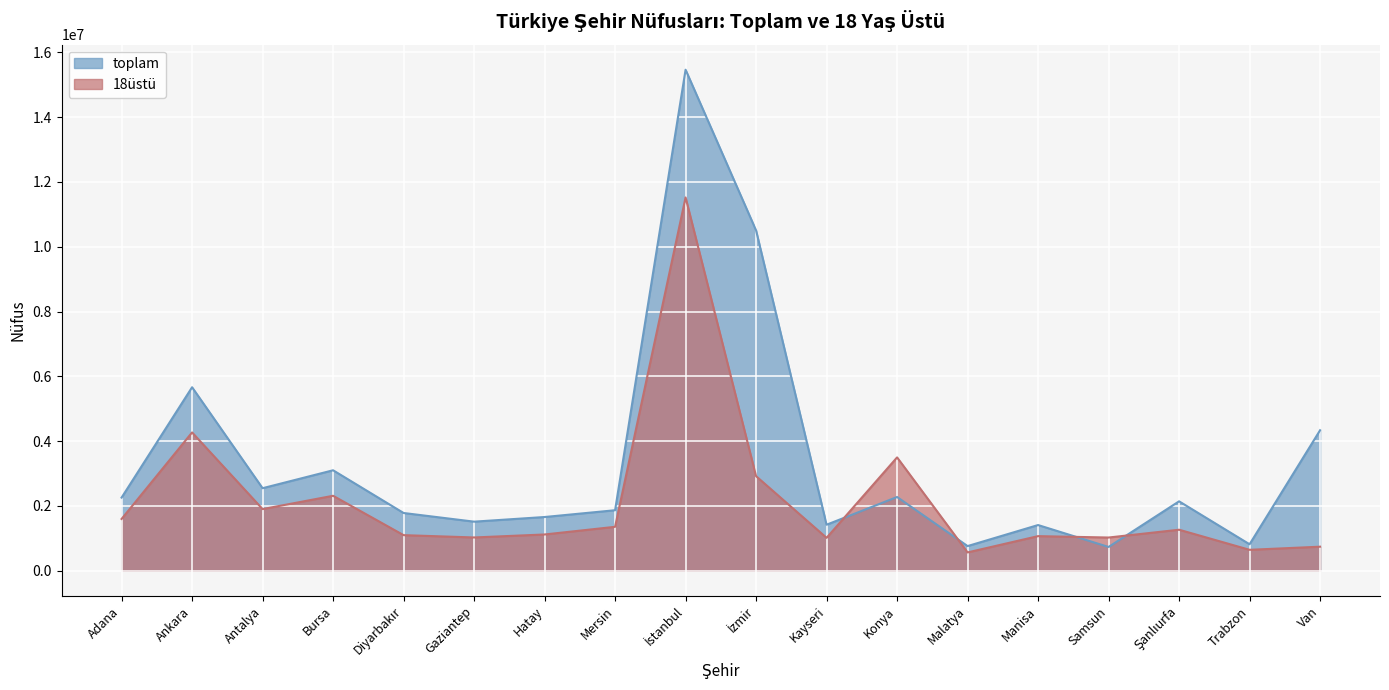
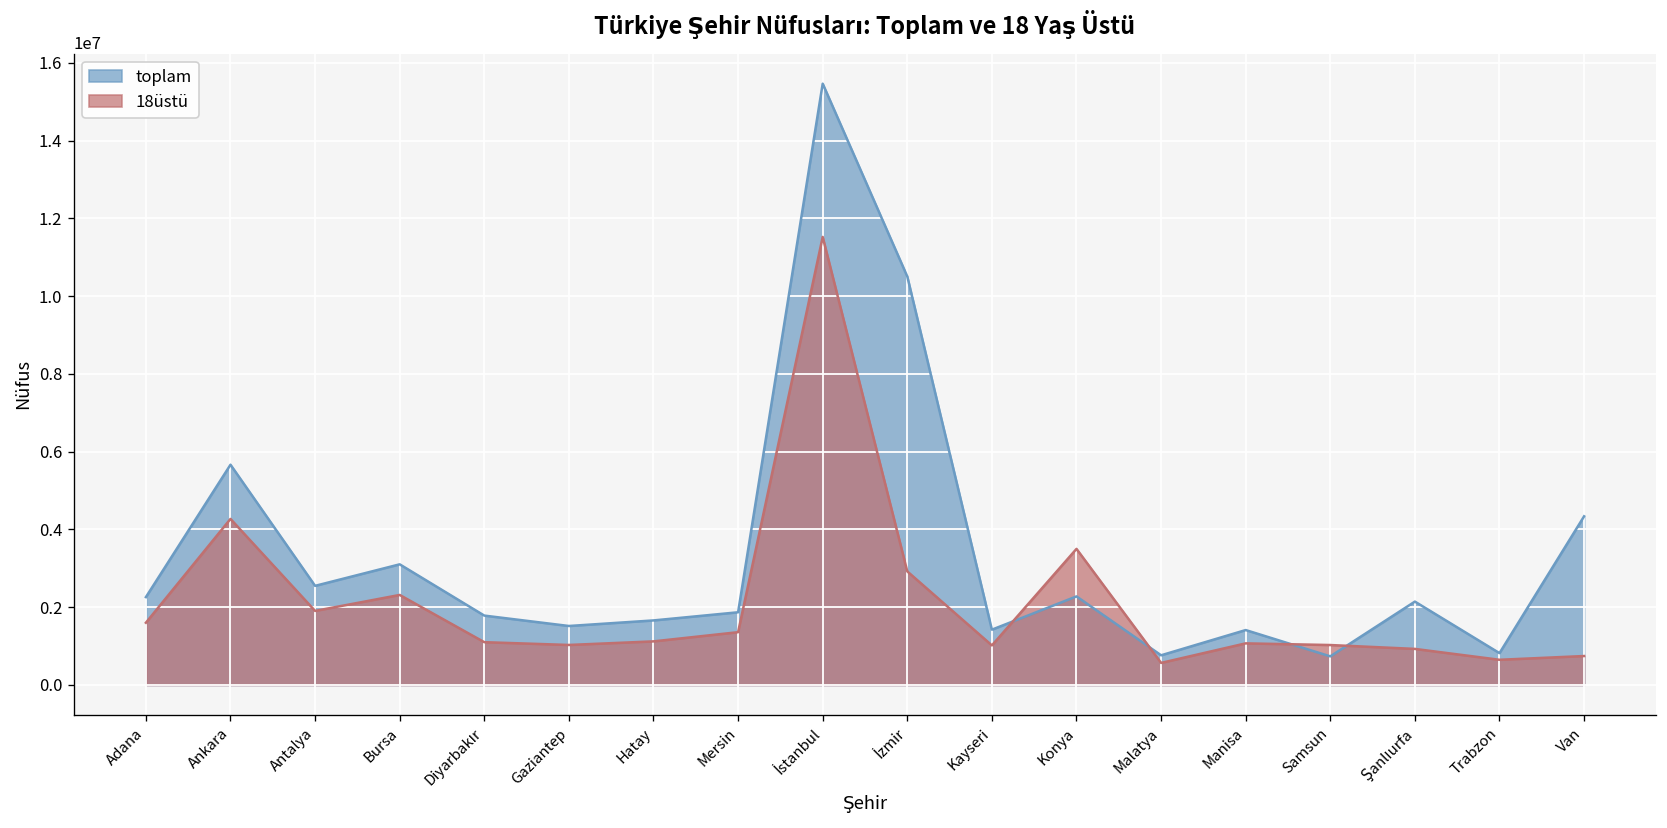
18üstü, Şanlıurfa: 1300000 -> 900000
